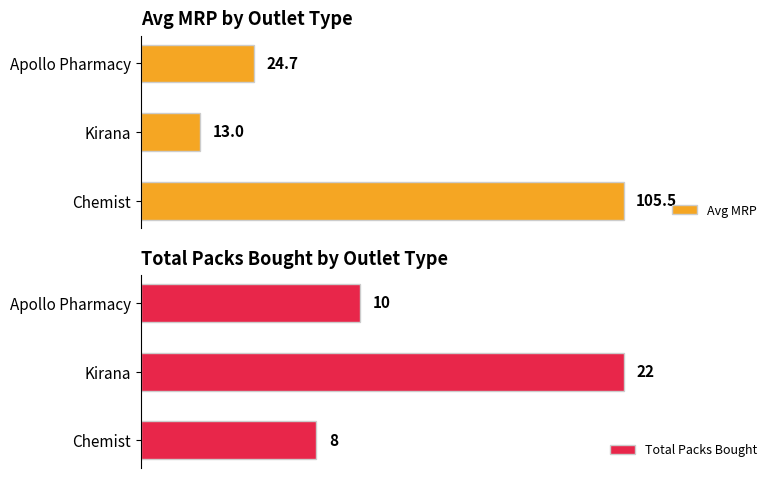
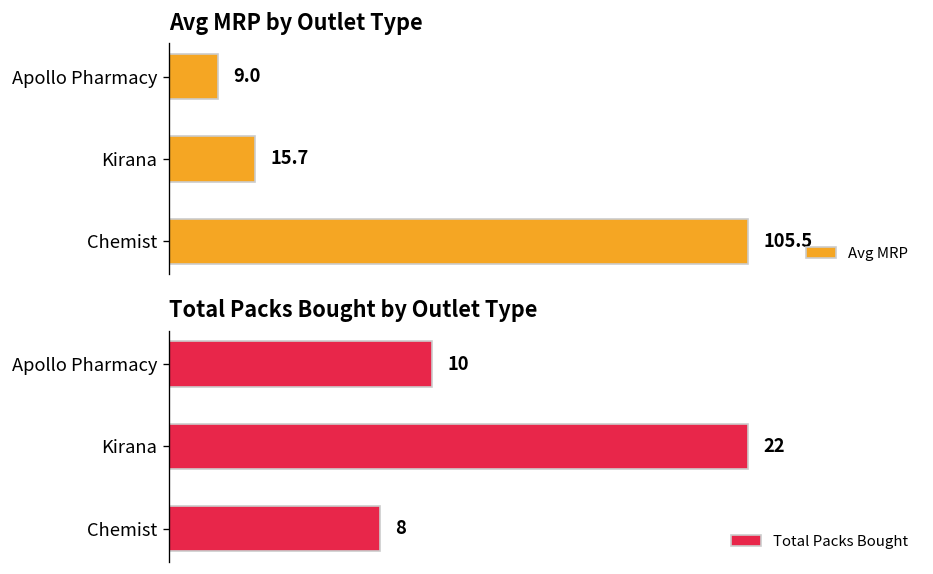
Avg MRP by Outlet Type, Apollo Pharmacy: 24.7 -> 9.0
Avg MRP by Outlet Type, Kirana: 13.0 -> 15.7
